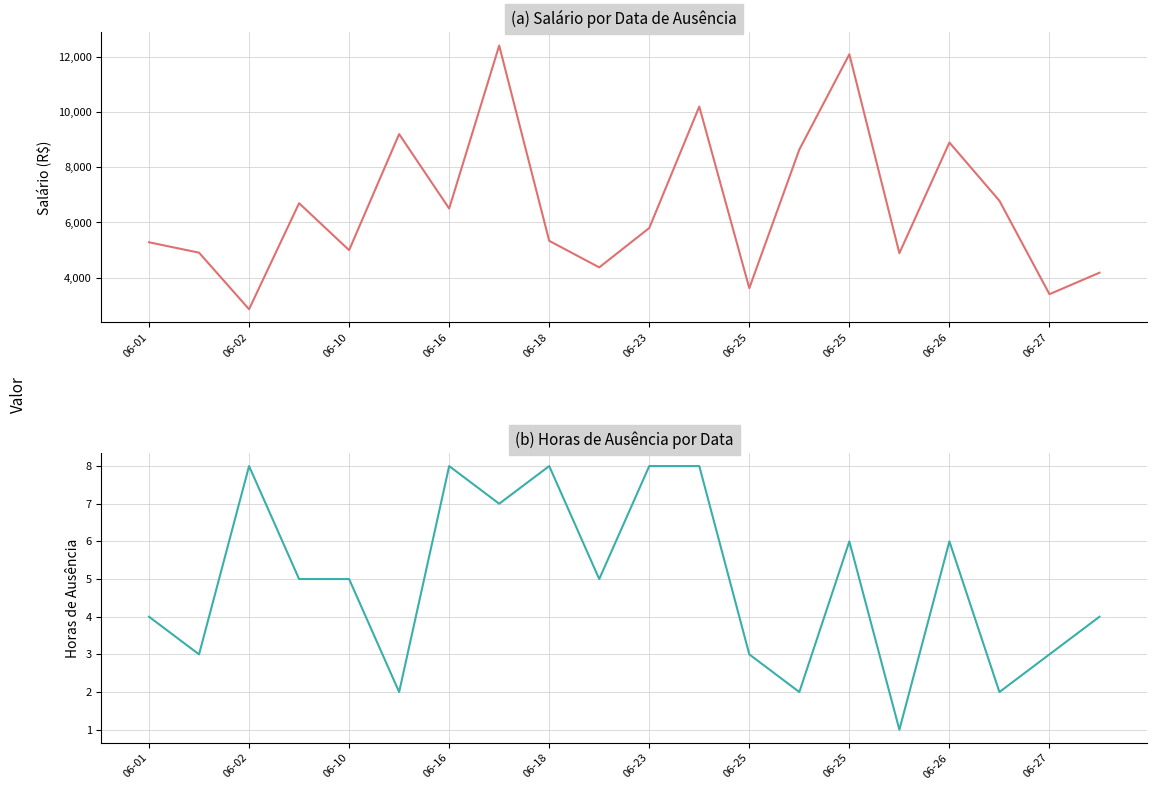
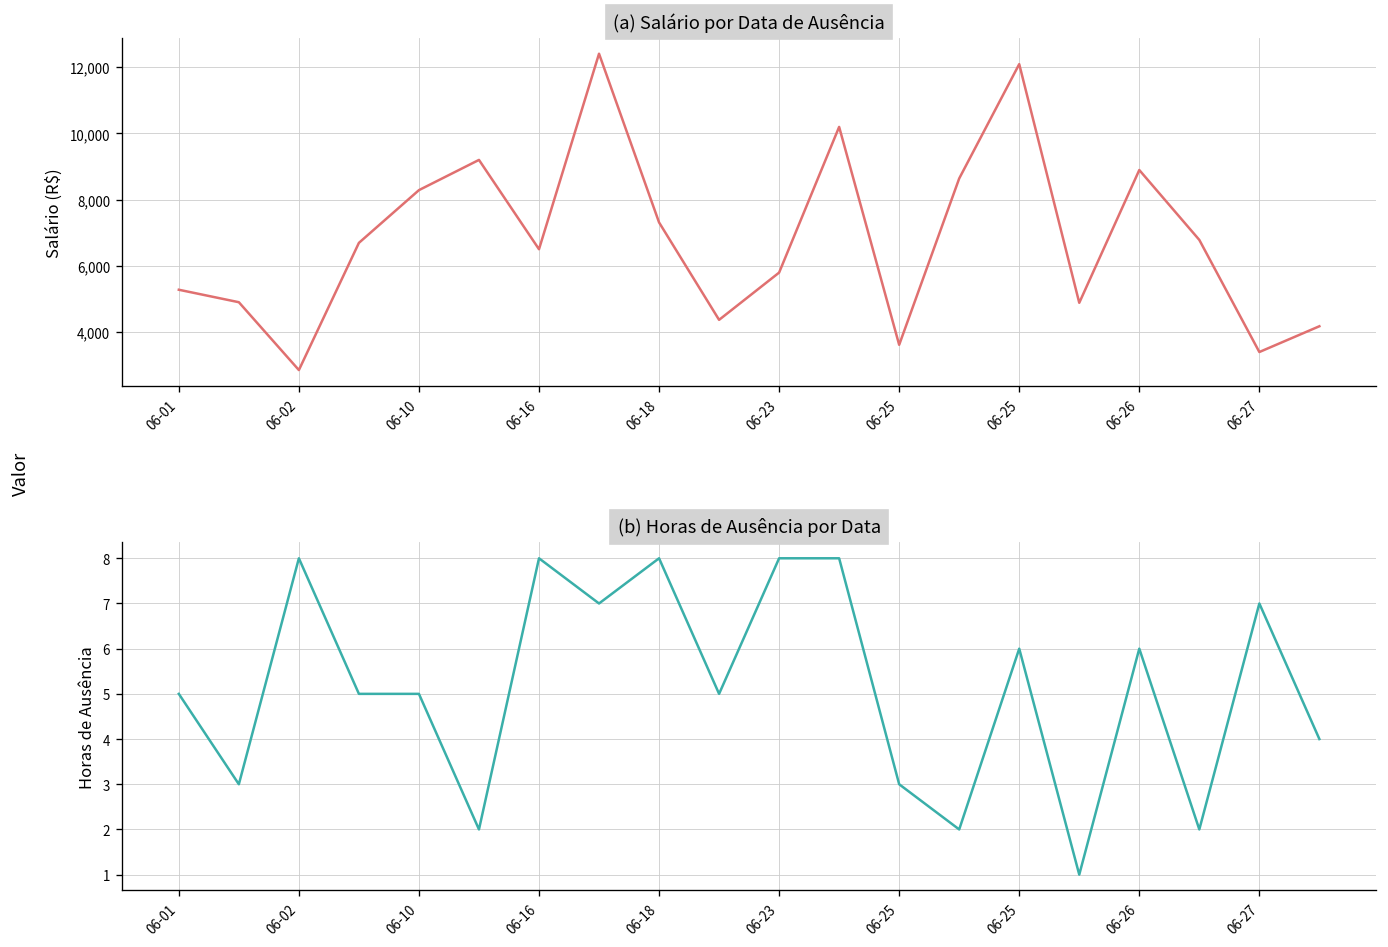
(a) Salário por Data de Ausência, 06-10: 5,000 -> 8,300
(a) Salário por Data de Ausência, 06-18: 5,300 -> 7,300
(b) Horas de Ausência por Data, 06-01: 4 -> 5
(b) Horas de Ausência por Data, 06-27: 3 -> 7
